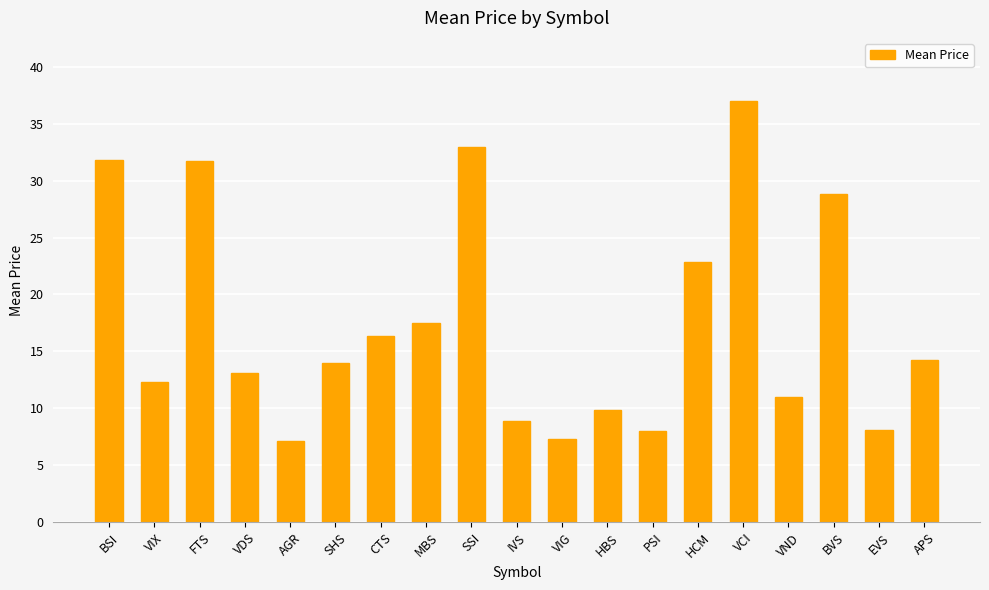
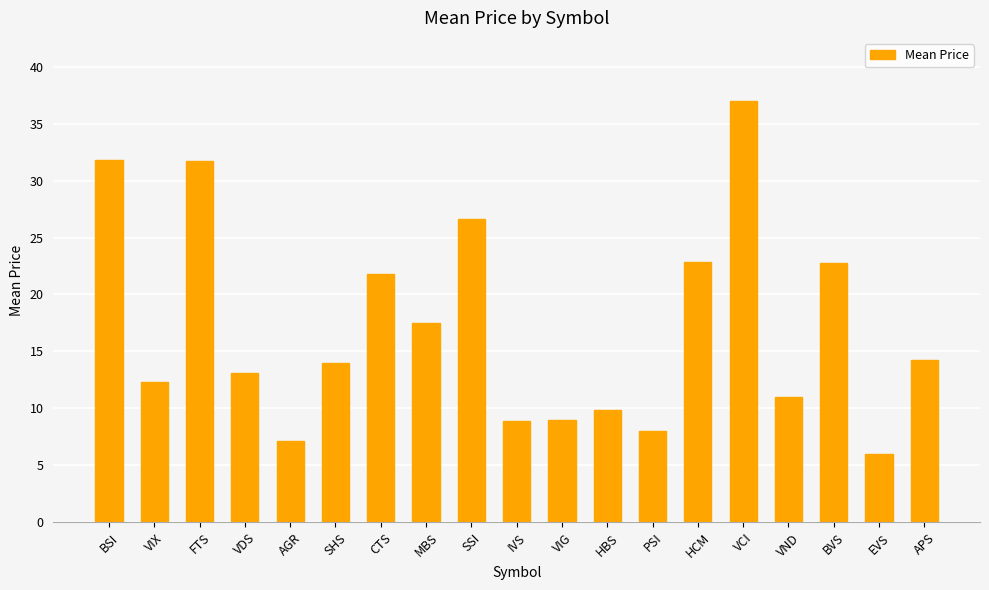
CTS: 16.4 -> 21.8
SSI: 32.9 -> 26.6
VIG: 7.3 -> 9.0
BVS: 28.8 -> 22.7
EVS: 8.1 -> 6.0
